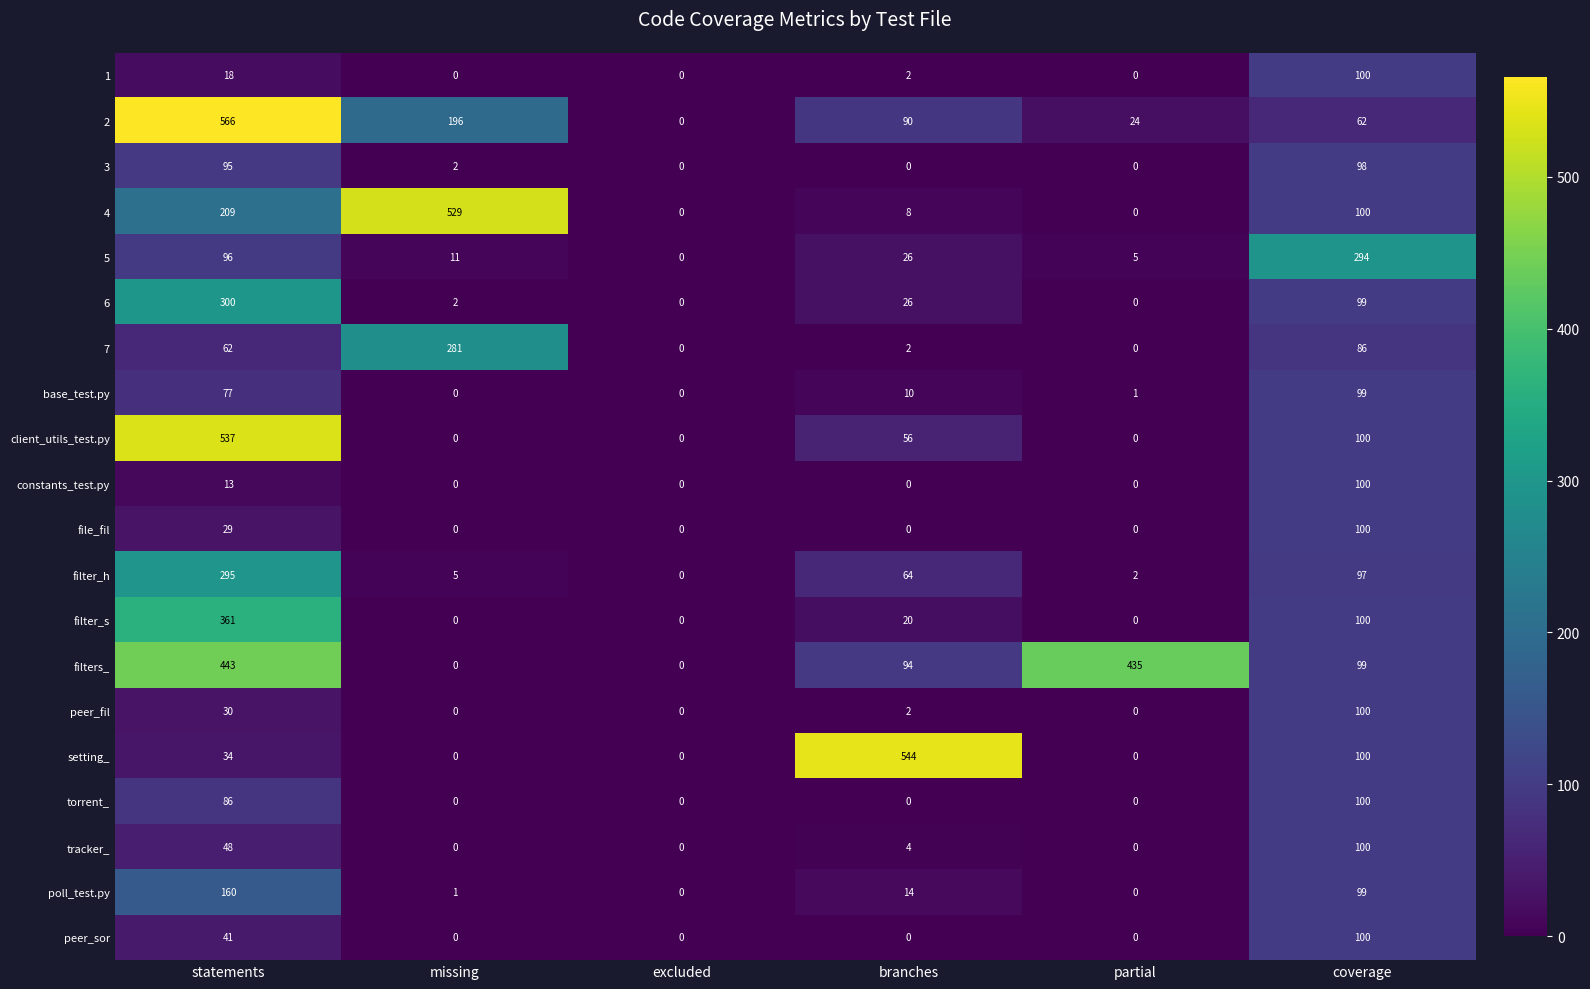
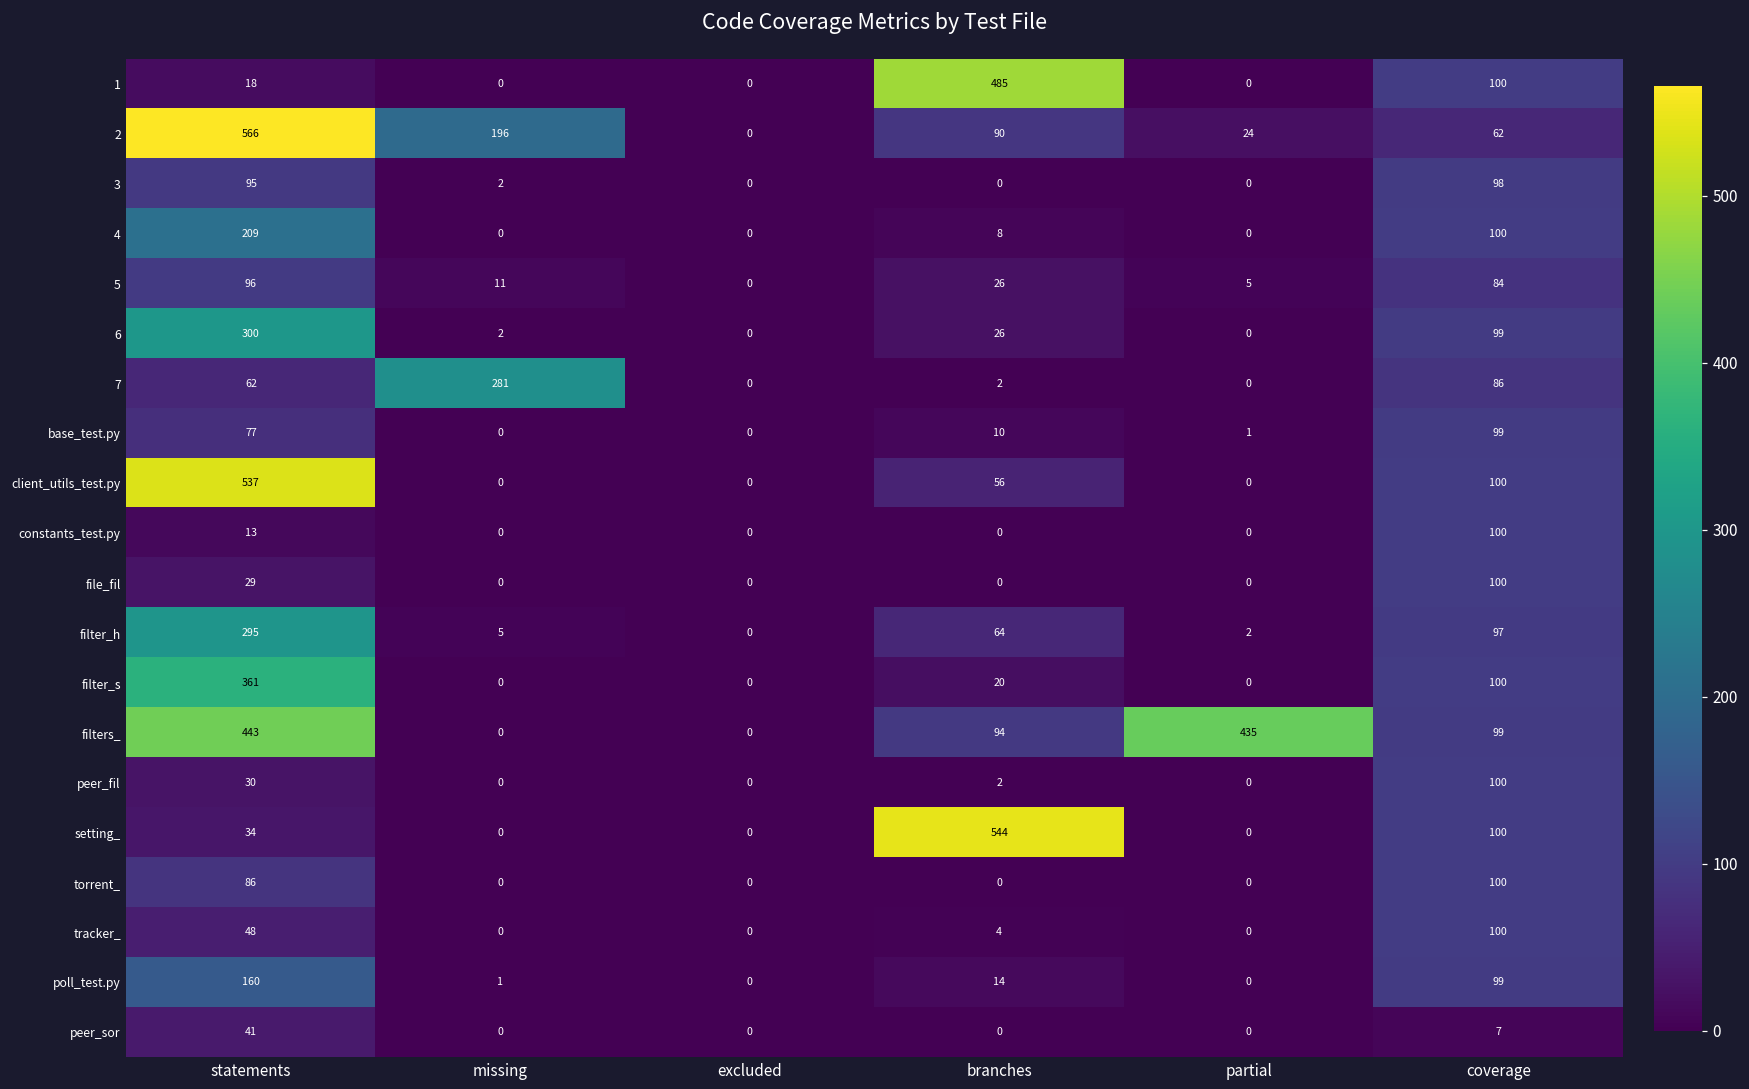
1, branches: 2 -> 485
4, missing: 529 -> 0
5, coverage: 294 -> 84
peer_sor, coverage: 100 -> 7
